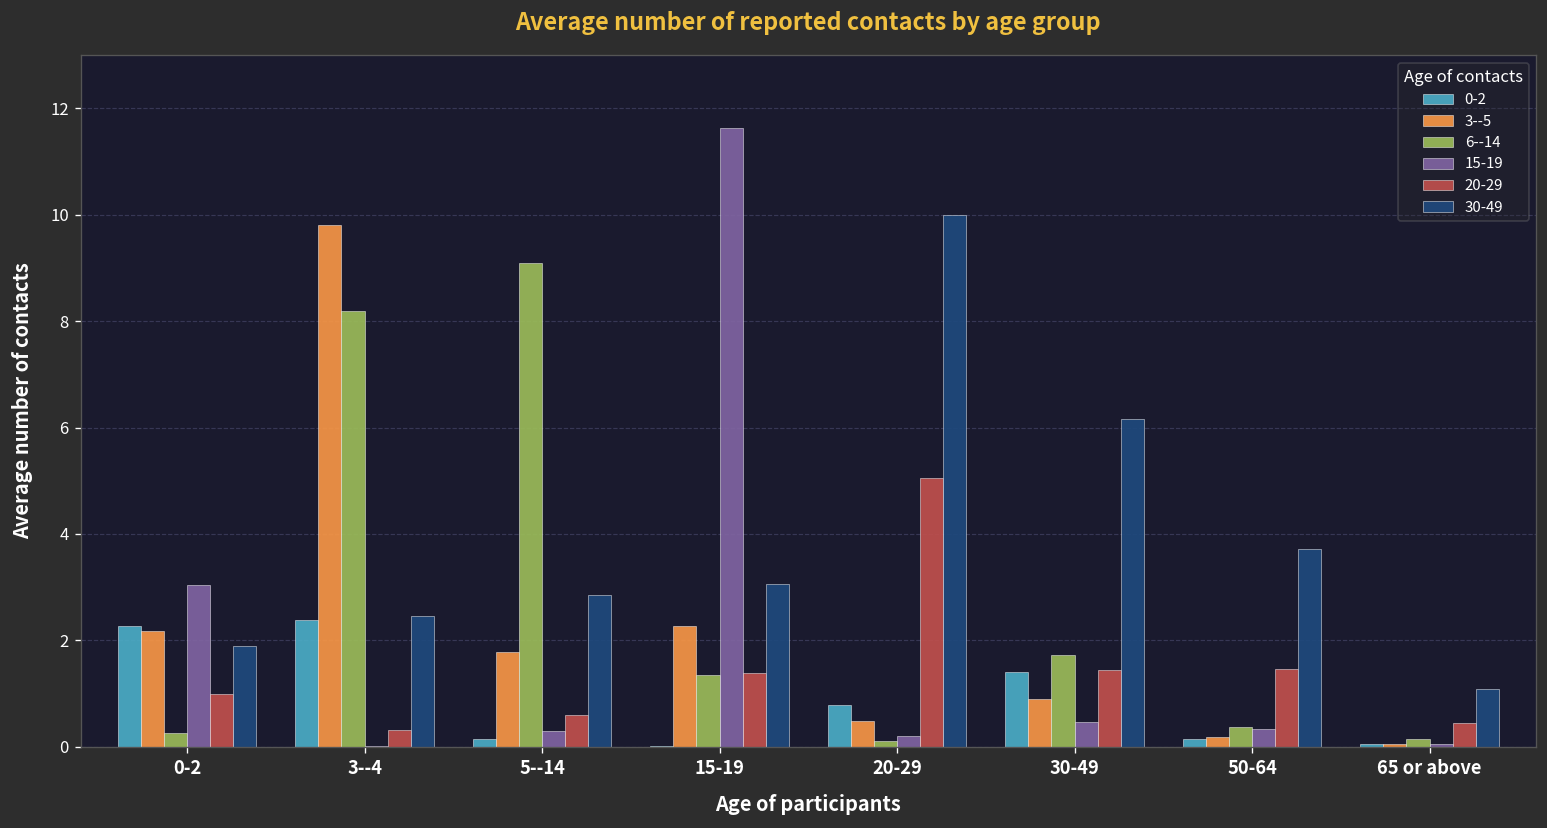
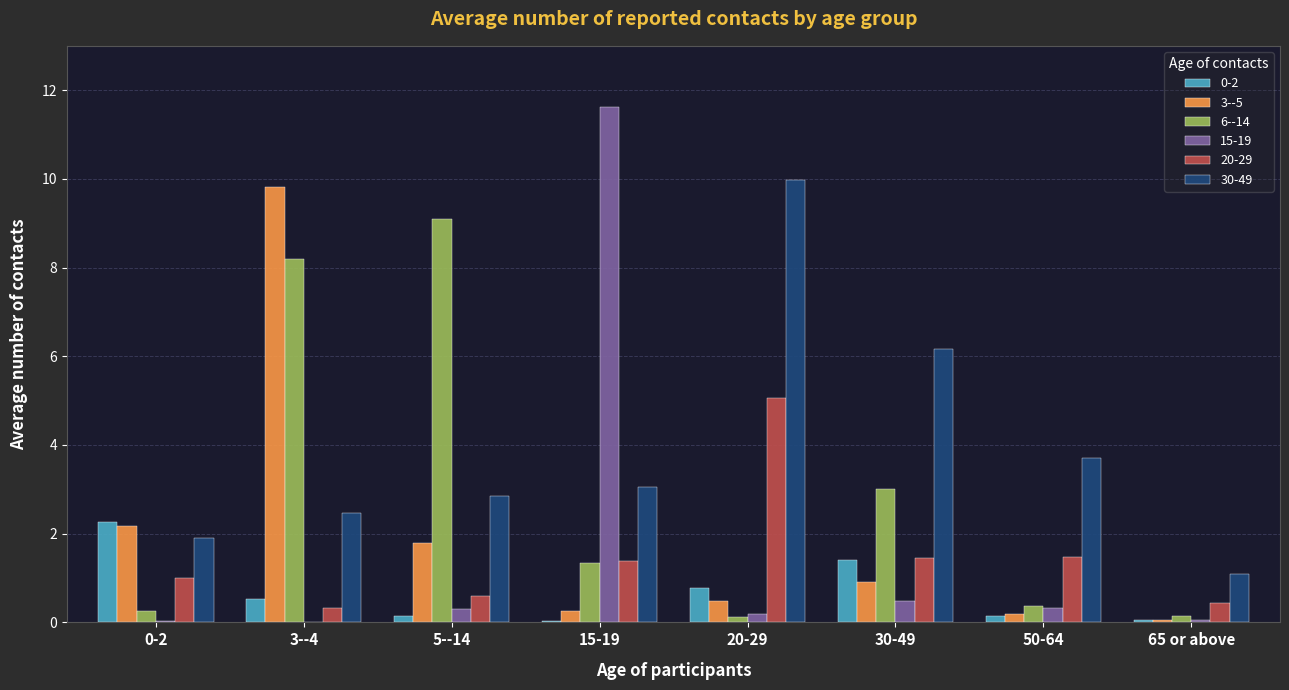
15-19, 0-2: 3.0 -> 0.0
0-2, 3--4: 2.4 -> 0.5
3--5, 15-19: 2.3 -> 0.3
6--14, 30-49: 1.7 -> 3.0
